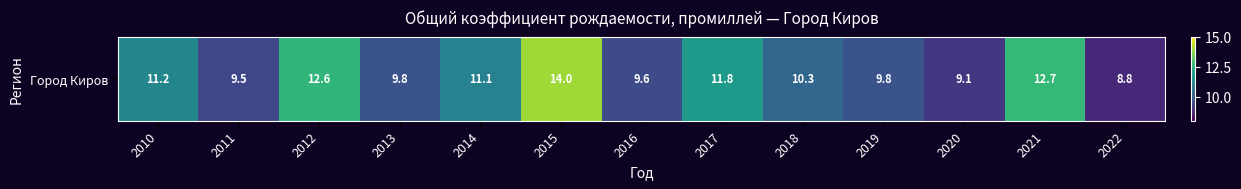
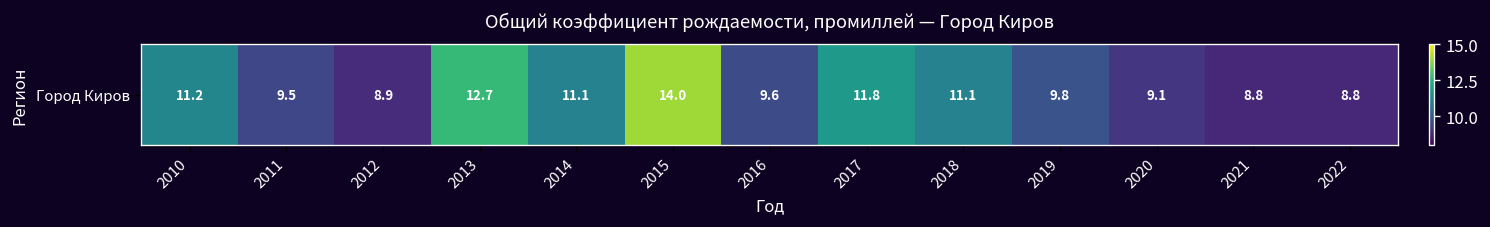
Город Киров, 2012: 12.6 -> 8.9
Город Киров, 2013: 9.8 -> 12.7
Город Киров, 2018: 10.3 -> 11.1
Город Киров, 2021: 12.7 -> 8.8
